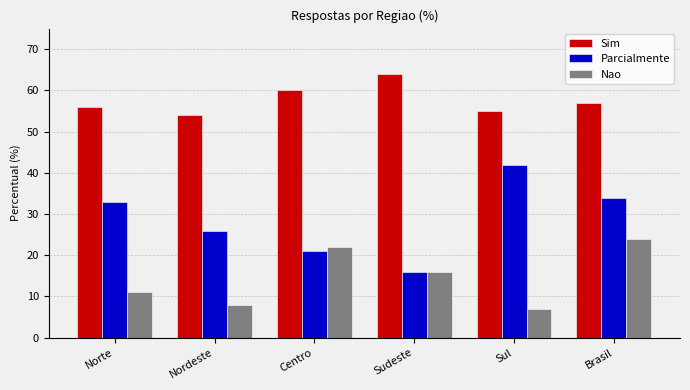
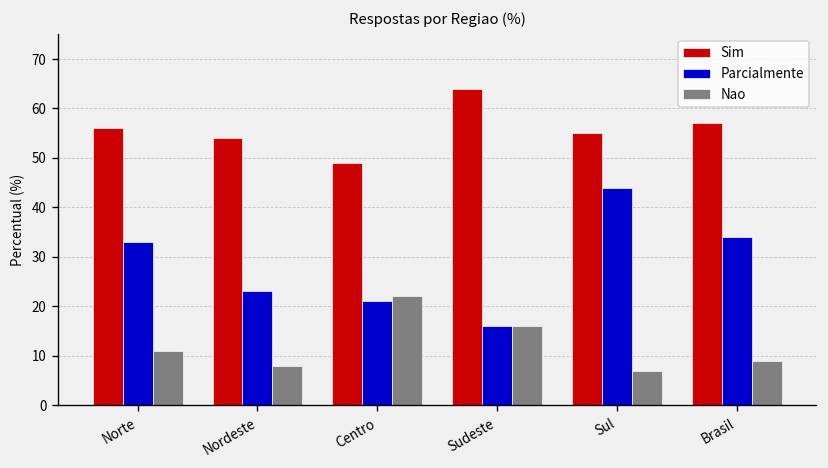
Parcialmente, Nordeste: 26 -> 23
Sim, Centro: 60 -> 49
Parcialmente, Sul: 42 -> 44
Nao, Brasil: 24 -> 9
